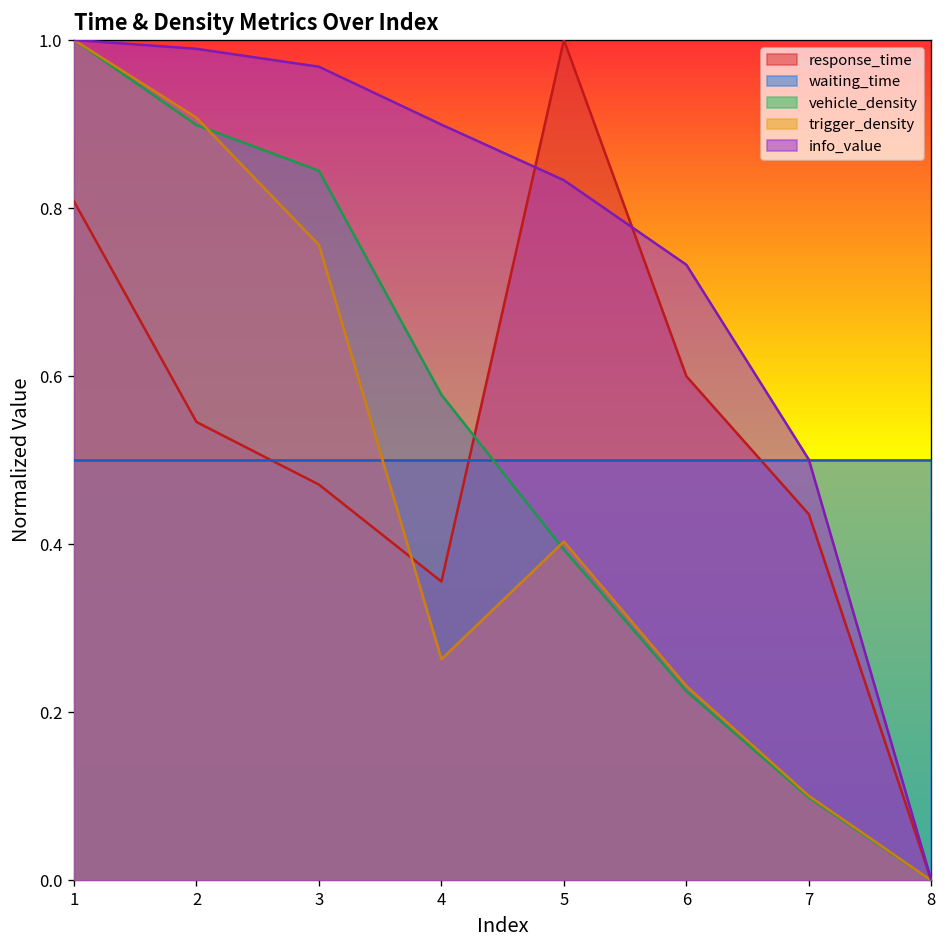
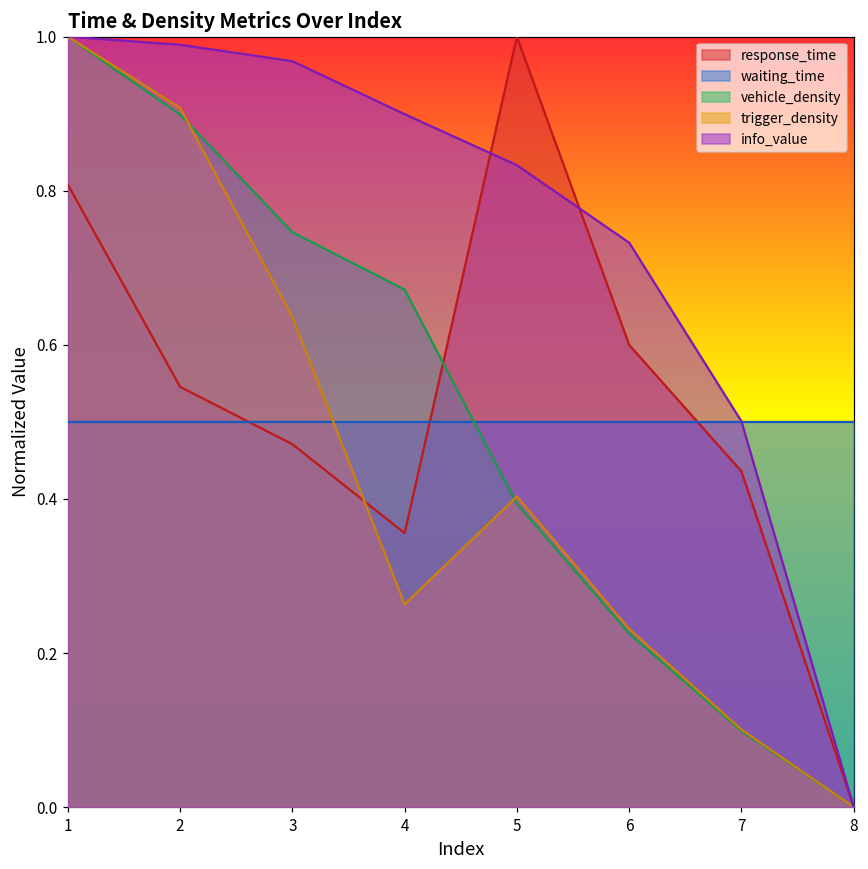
vehicle_density, 3: 0.84 -> 0.75
trigger_density, 3: 0.76 -> 0.64
vehicle_density, 4: 0.58 -> 0.67
